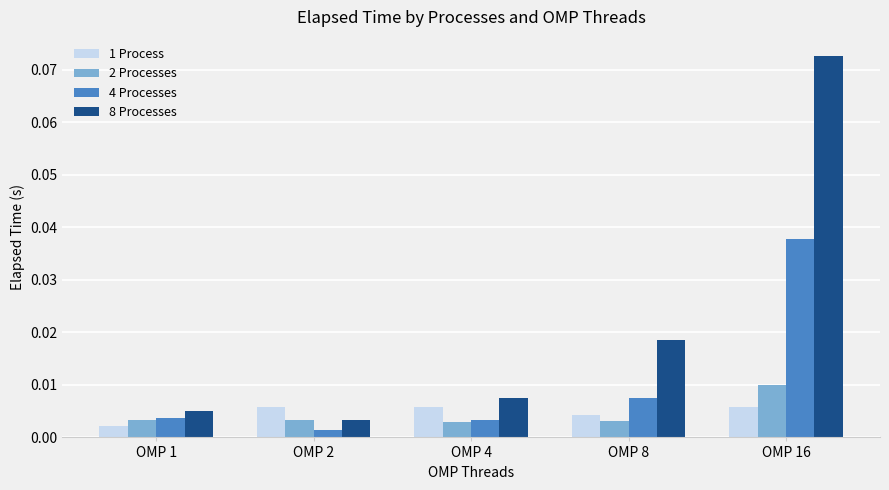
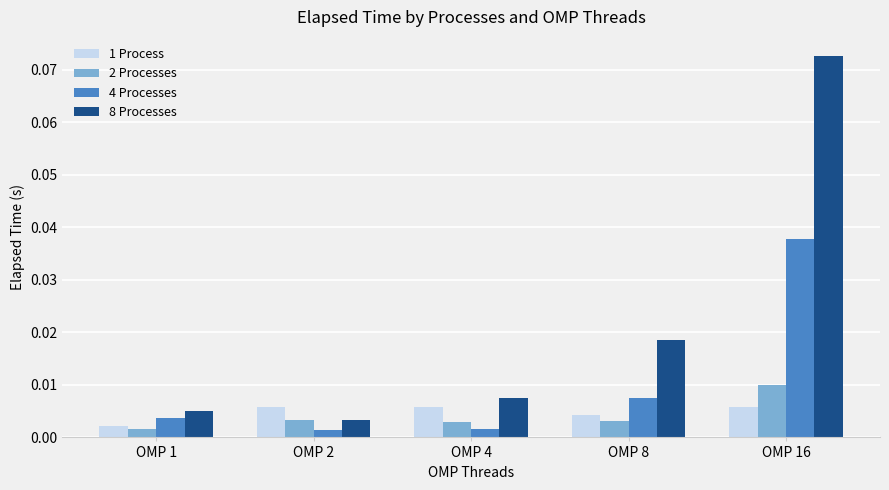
2 Processes, OMP 1: 0.003 -> 0.002
4 Processes, OMP 4: 0.003 -> 0.002
